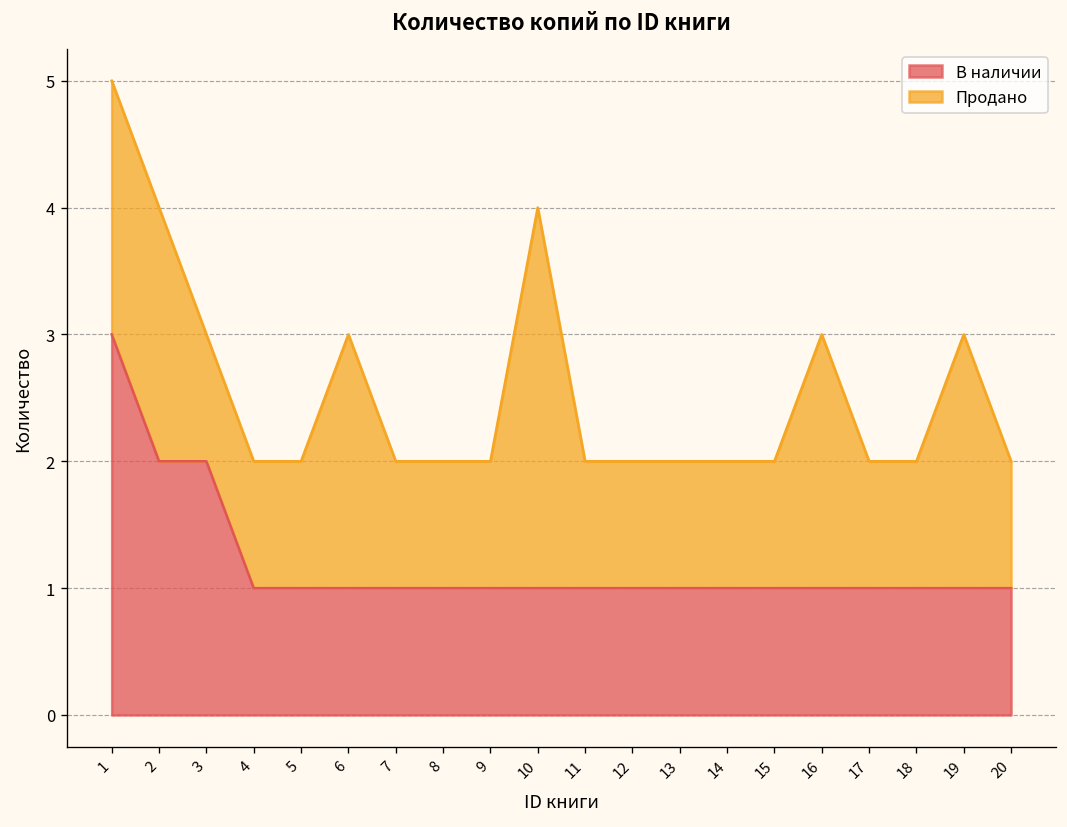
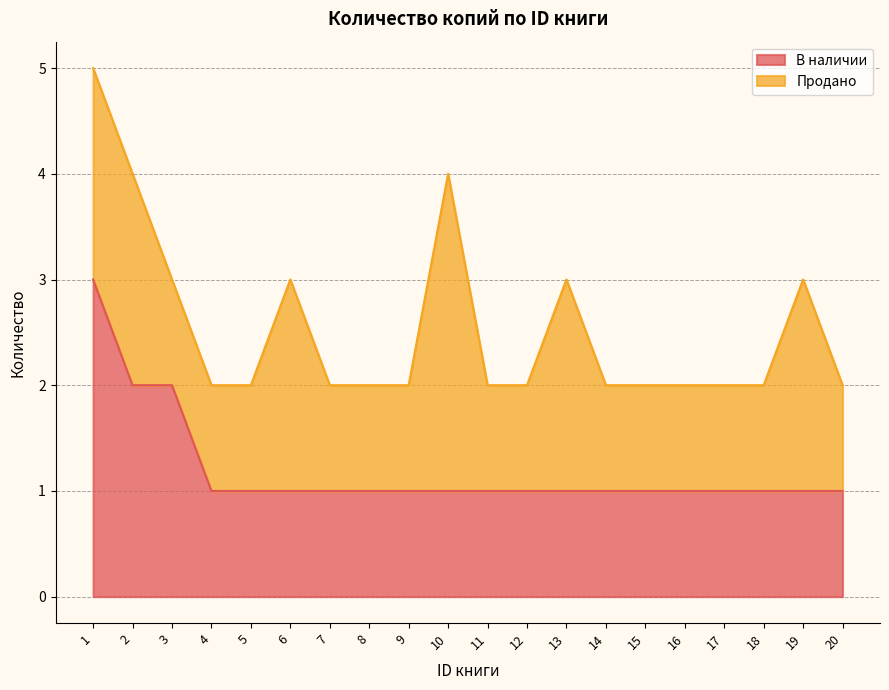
Продано, 13: 1 -> 2
Продано, 16: 2 -> 1
